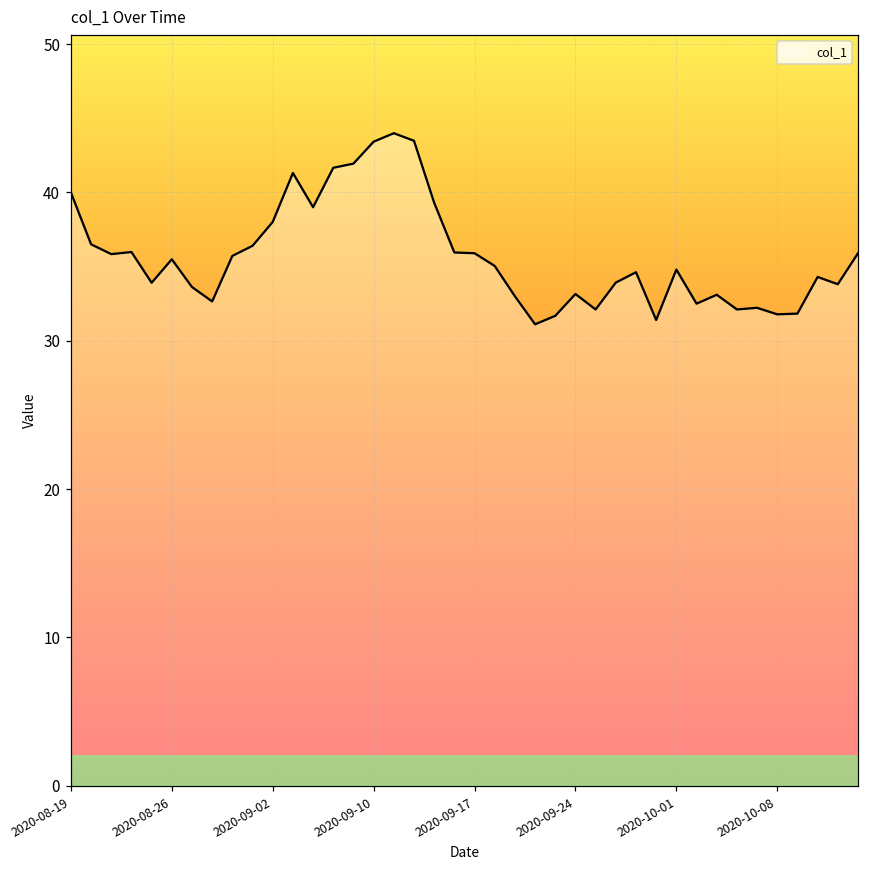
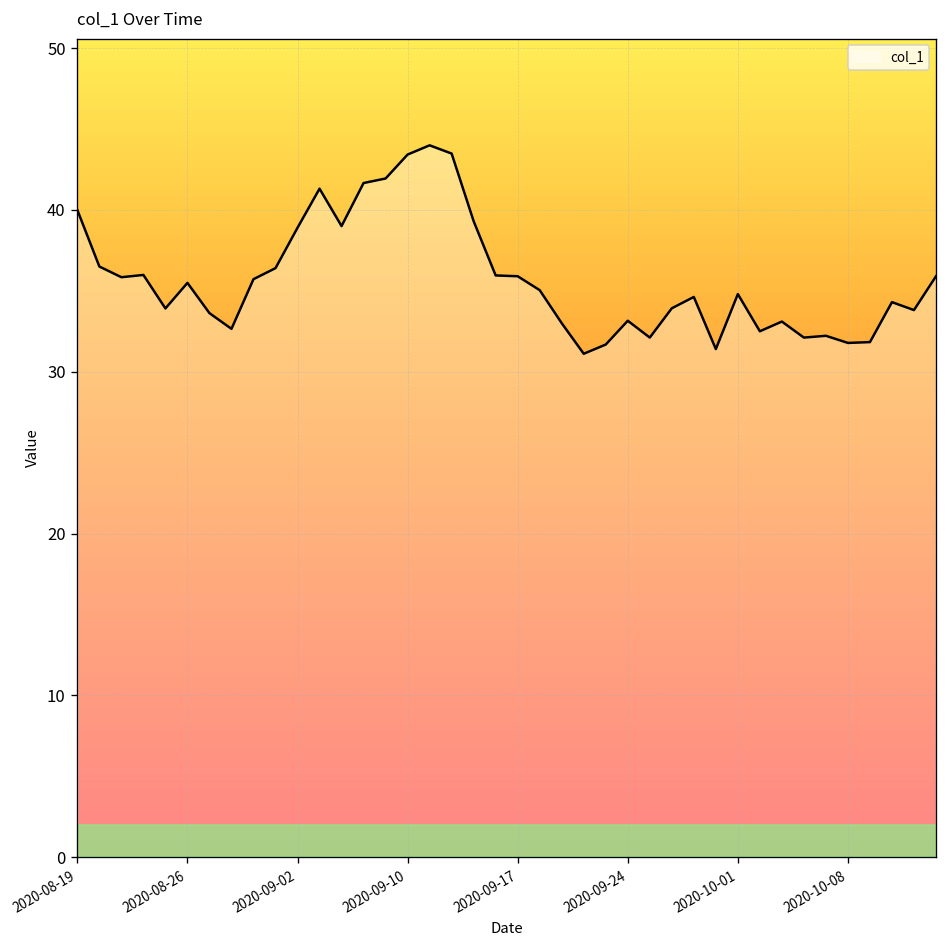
2020-09-02: 38.0 -> 38.9
